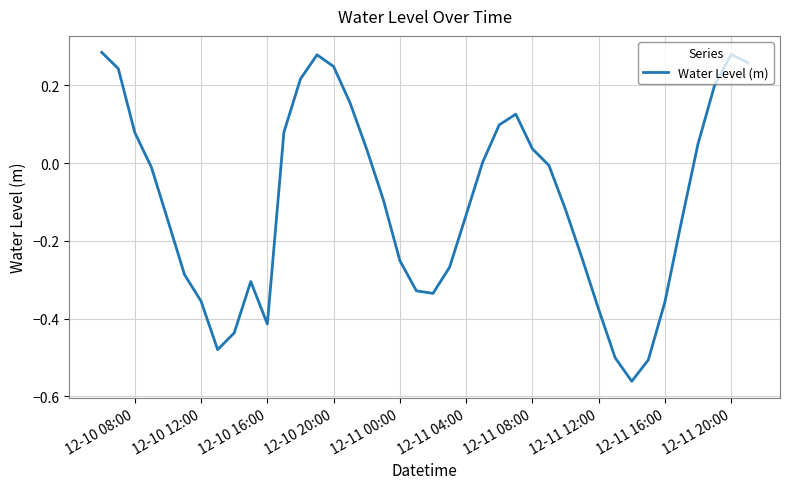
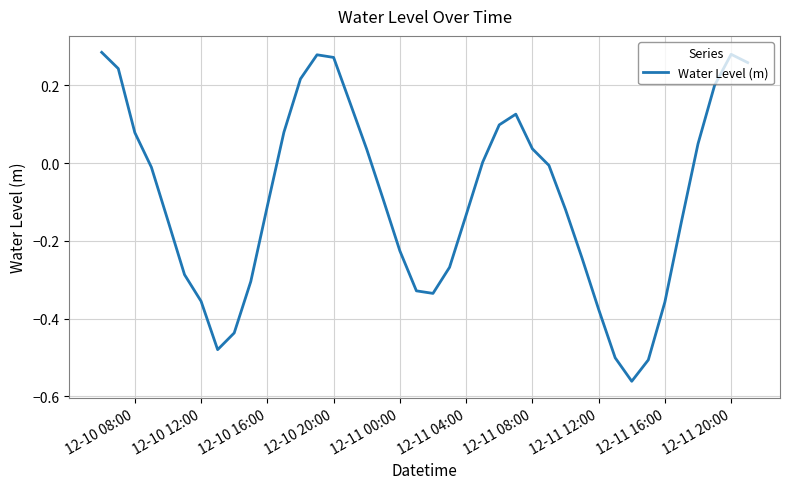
12-10 16:00: -0.41 -> -0.11
12-10 20:00: 0.25 -> 0.27
12-11 00:00: -0.25 -> -0.23
